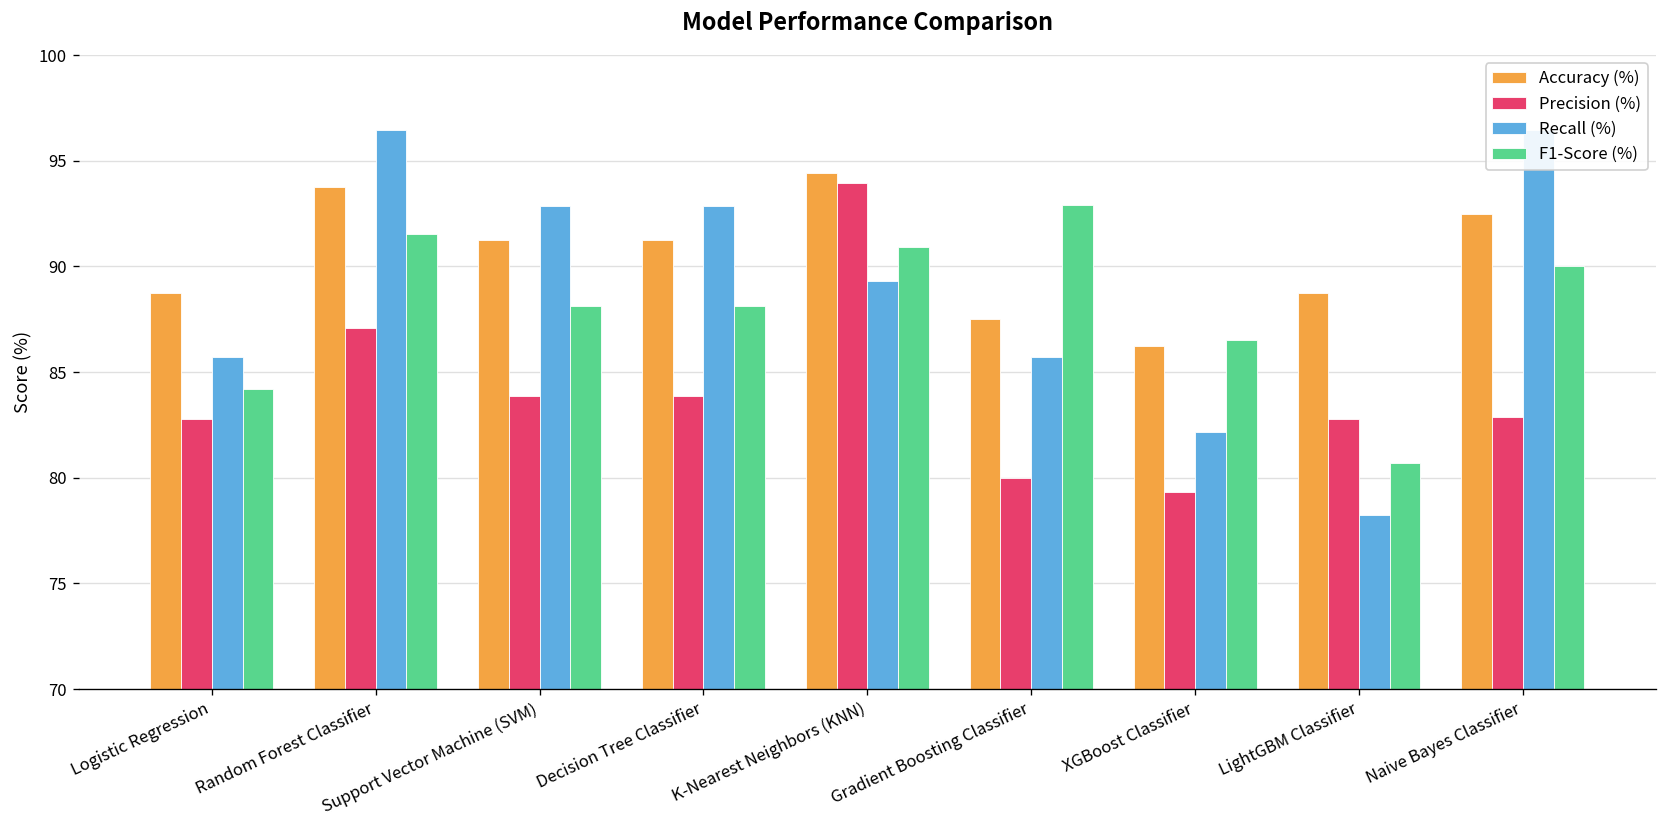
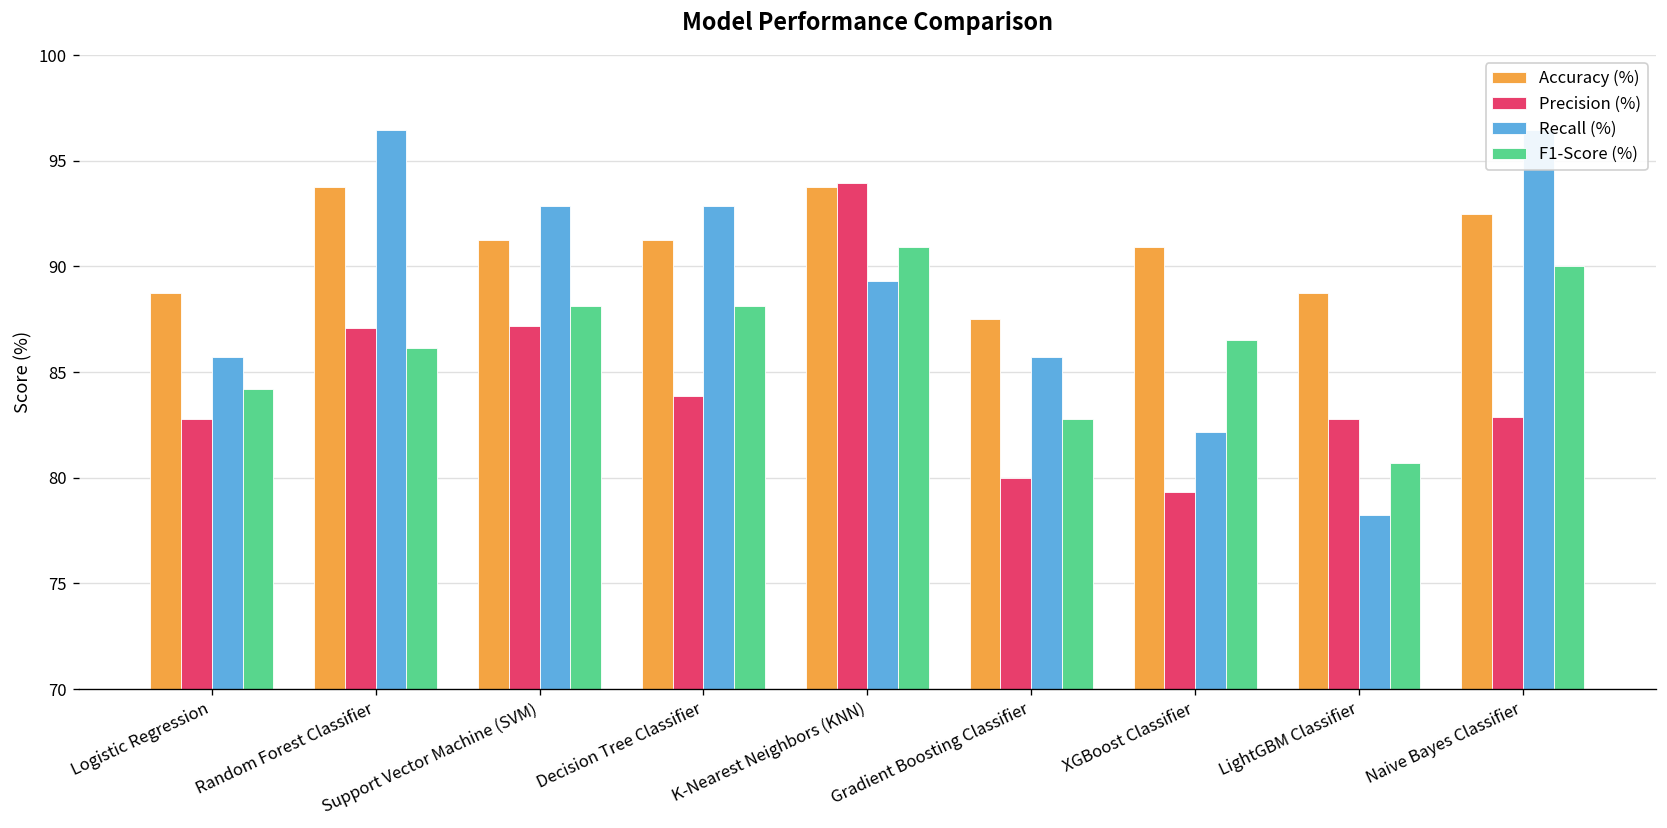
F1-Score (%), Random Forest Classifier: 91.5 -> 86.2
Precision (%), Support Vector Machine (SVM): 83.9 -> 87.2
Accuracy (%), K-Nearest Neighbors (KNN): 94.4 -> 93.8
F1-Score (%), Gradient Boosting Classifier: 92.9 -> 82.8
Accuracy (%), XGBoost Classifier: 86.3 -> 90.9
